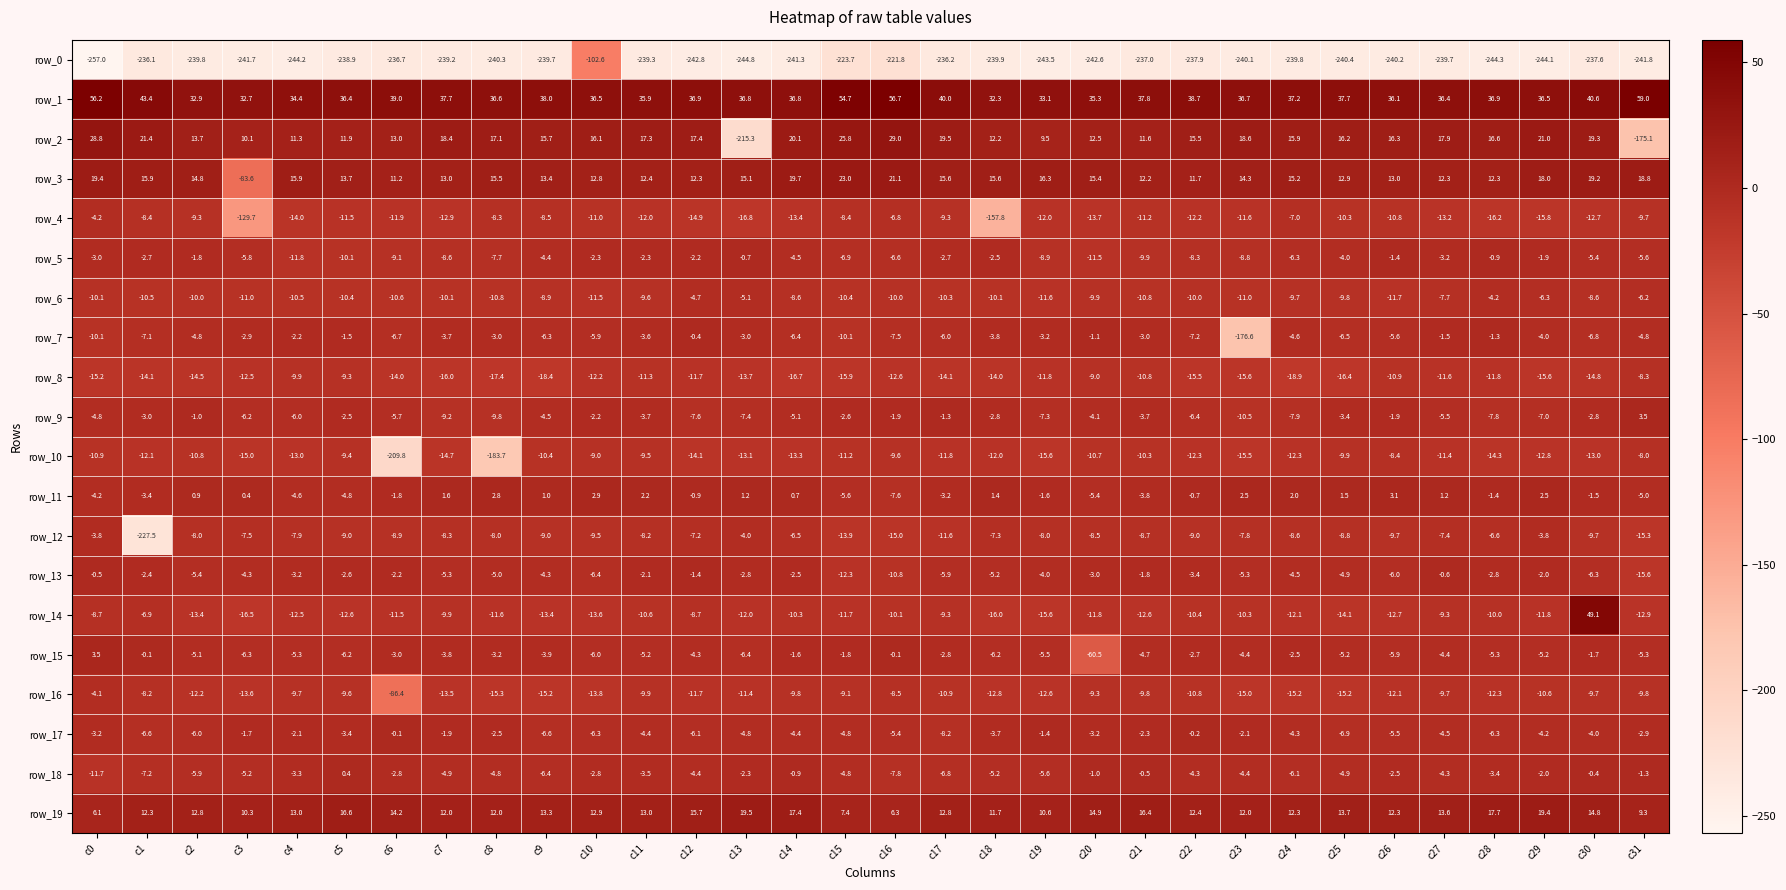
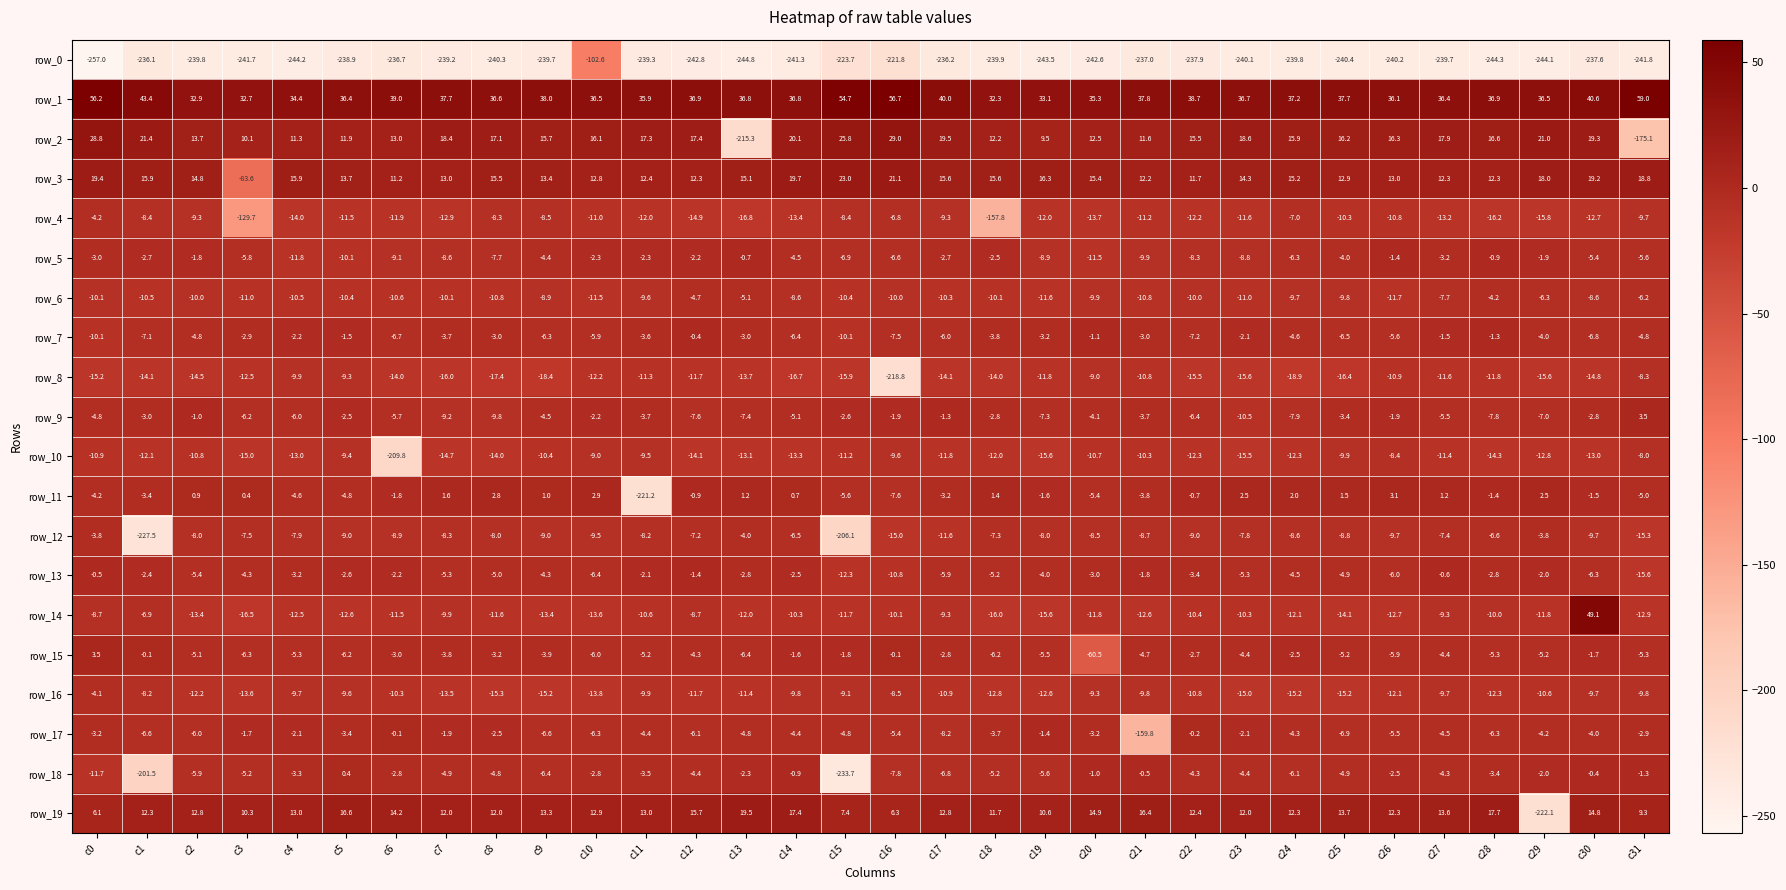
row_7, c23: -176.6 -> -2.1
row_8, c16: -12.6 -> -218.8
row_10, c8: -183.7 -> -14.0
row_11, c11: 2.2 -> -221.2
row_12, c15: -13.9 -> -206.1
row_16, c6: -86.4 -> -10.3
row_17, c21: -2.3 -> -159.8
row_18, c1: -7.2 -> -201.5
row_18, c15: -4.8 -> -233.7
row_19, c29: 19.4 -> -222.1
